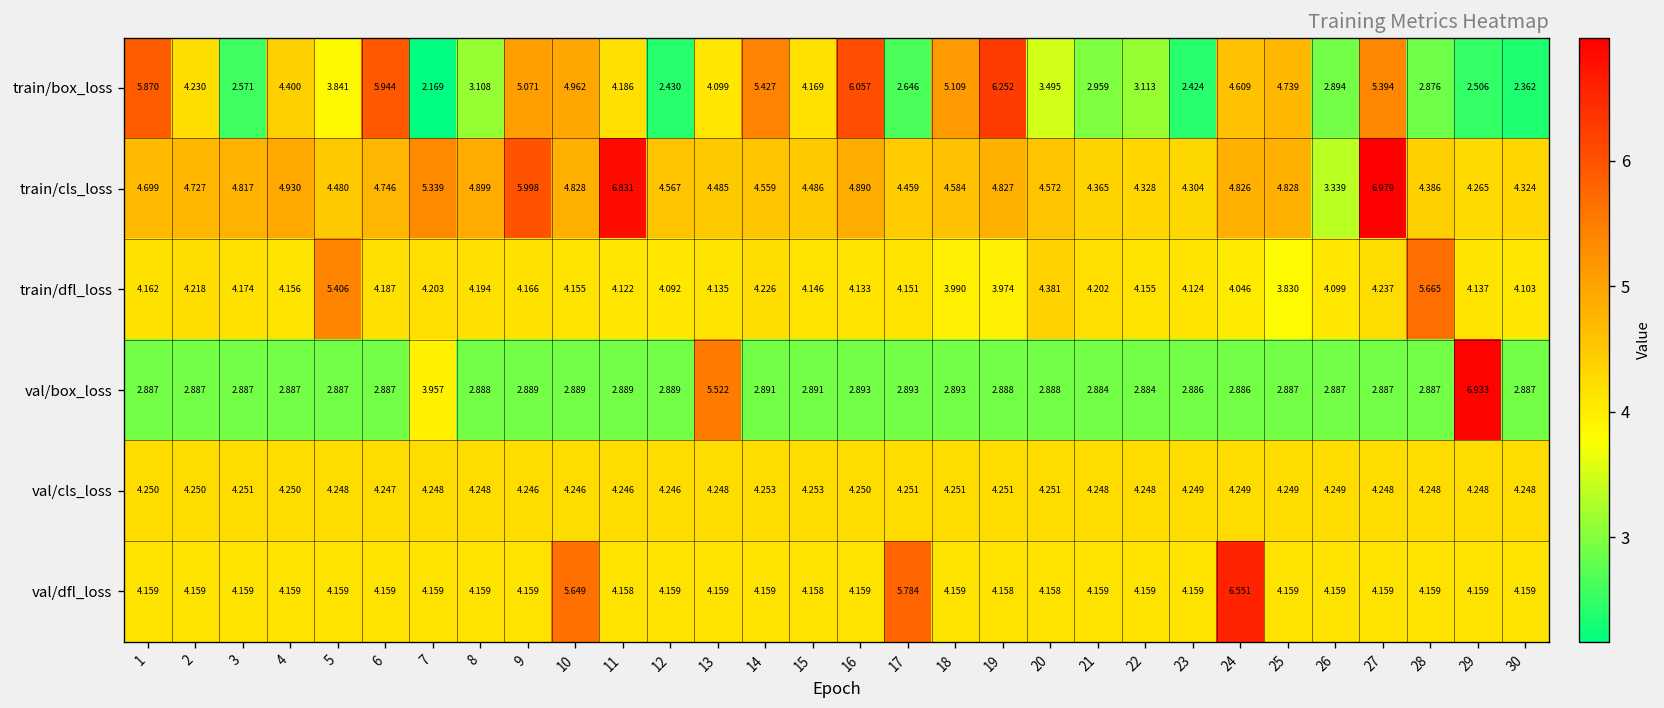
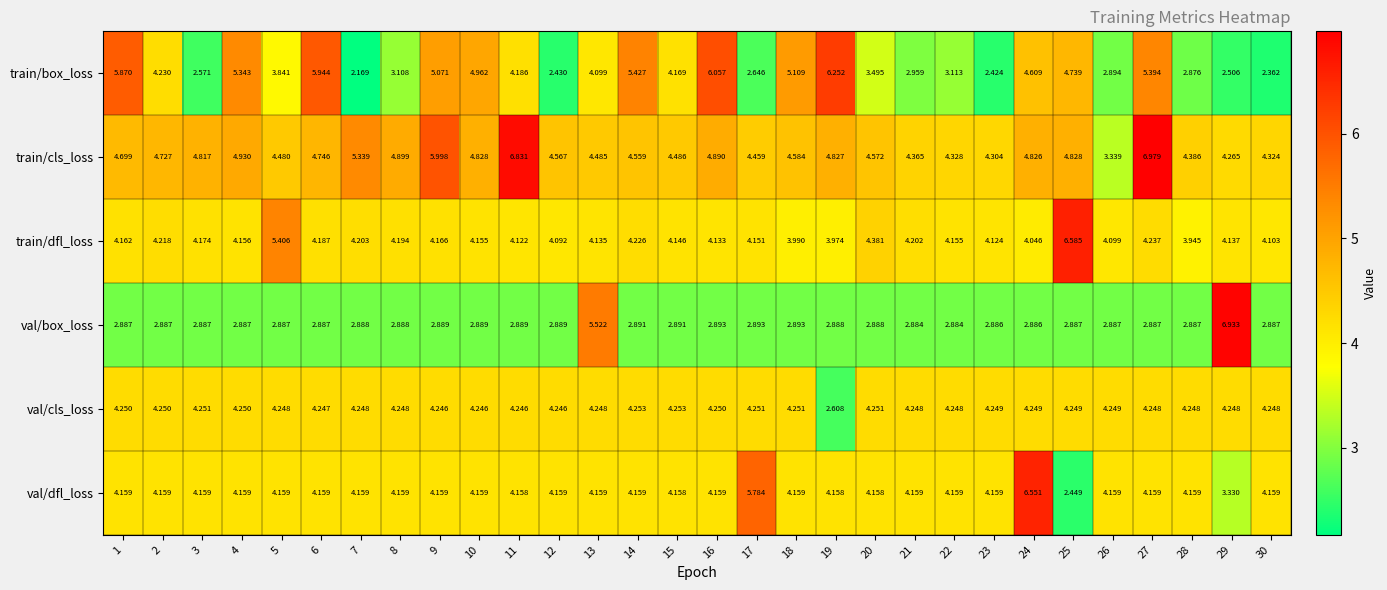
train/box_loss, 4: 4.400 -> 5.343
train/dfl_loss, 25: 3.830 -> 6.585
train/dfl_loss, 28: 5.665 -> 3.945
val/box_loss, 7: 3.957 -> 2.888
val/cls_loss, 19: 4.251 -> 2.608
val/dfl_loss, 10: 5.649 -> 4.159
val/dfl_loss, 25: 4.159 -> 2.449
val/dfl_loss, 29: 4.159 -> 3.330
